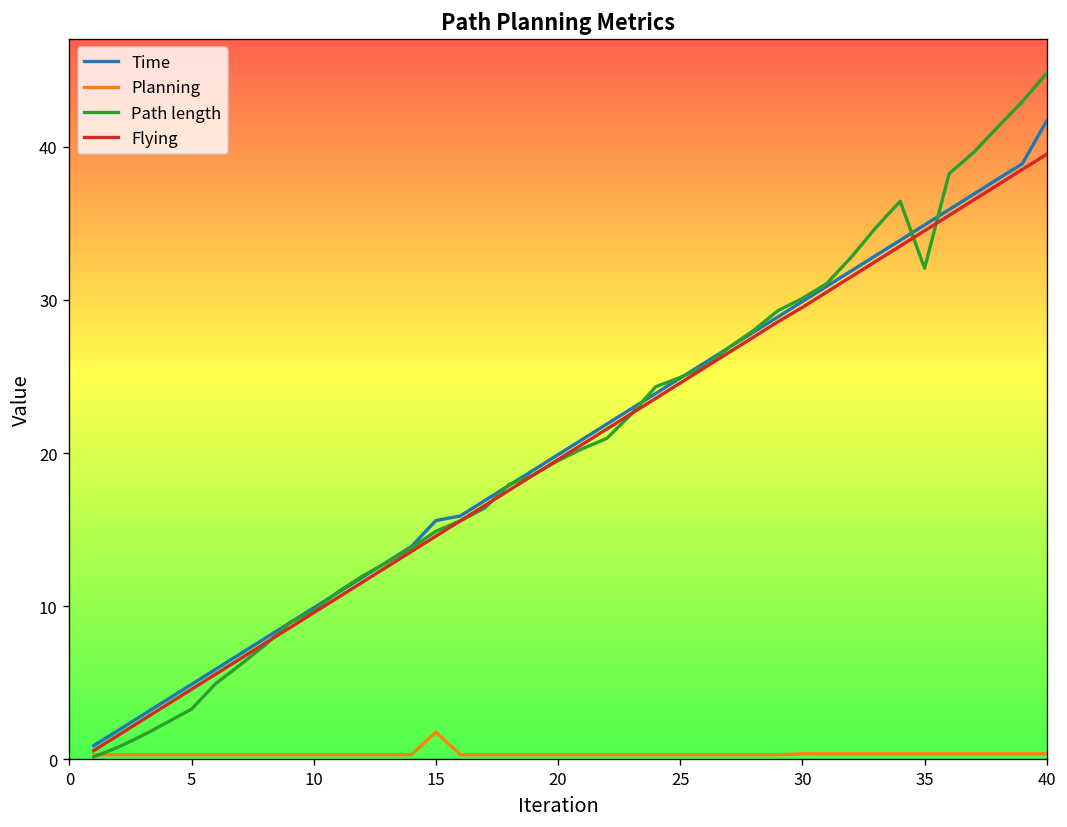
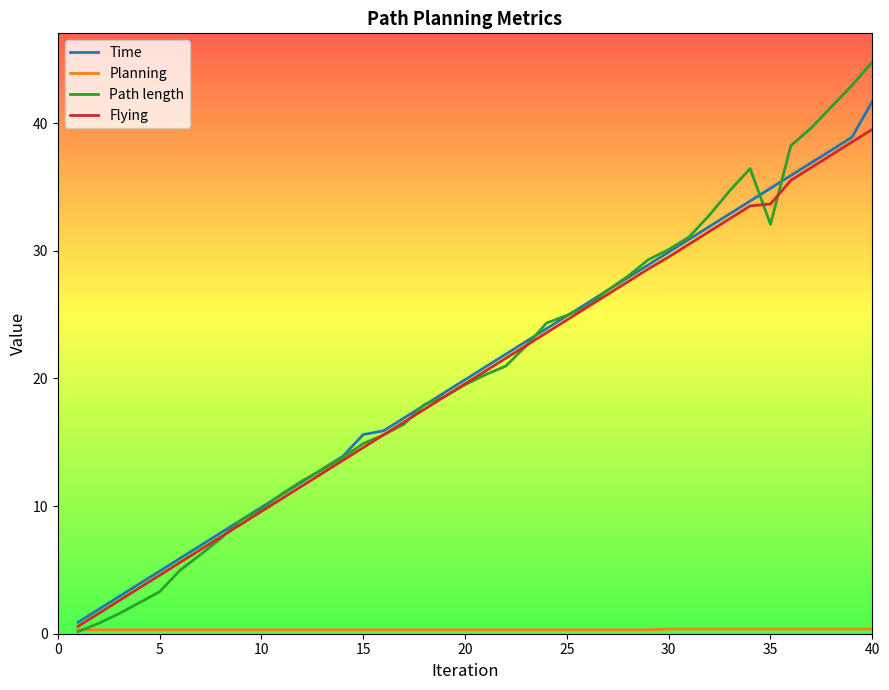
Planning, 15: 1.8 -> 0.3
Flying, 35: 34.5 -> 33.7
